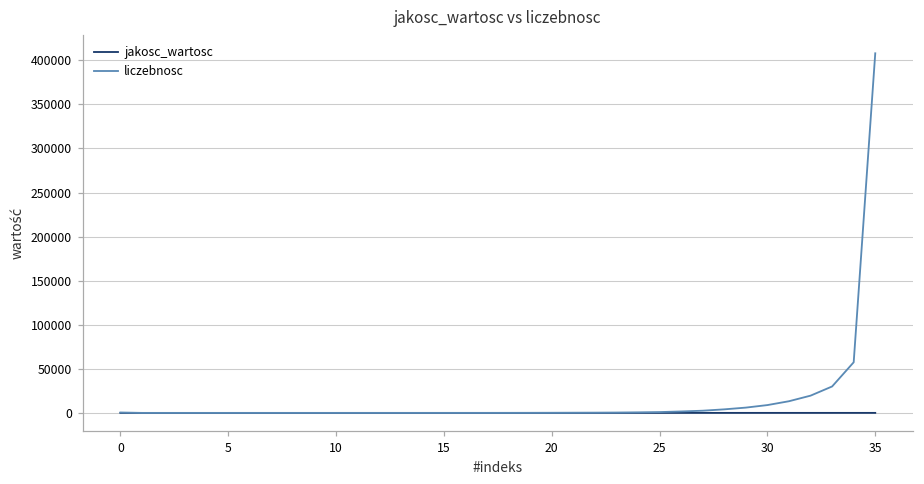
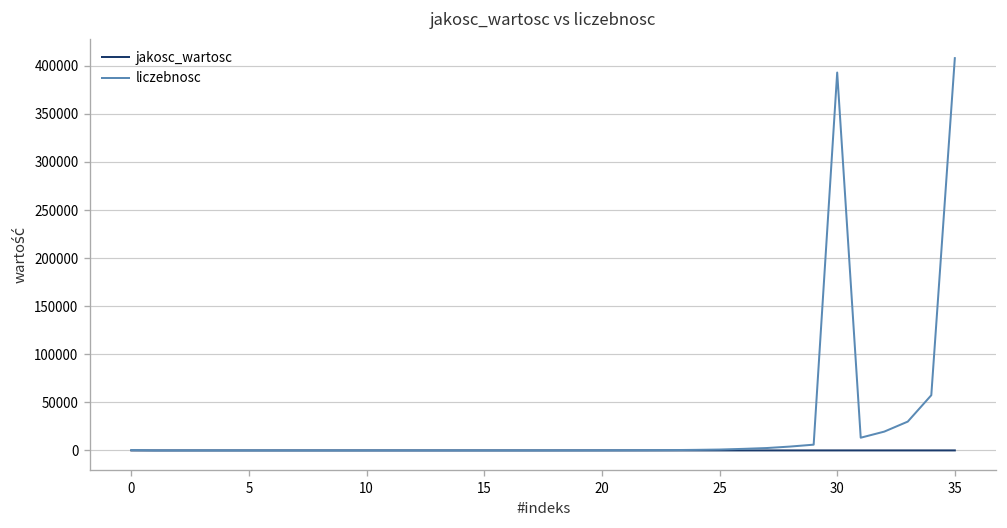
liczebnosc, 30: 10000 -> 390000
